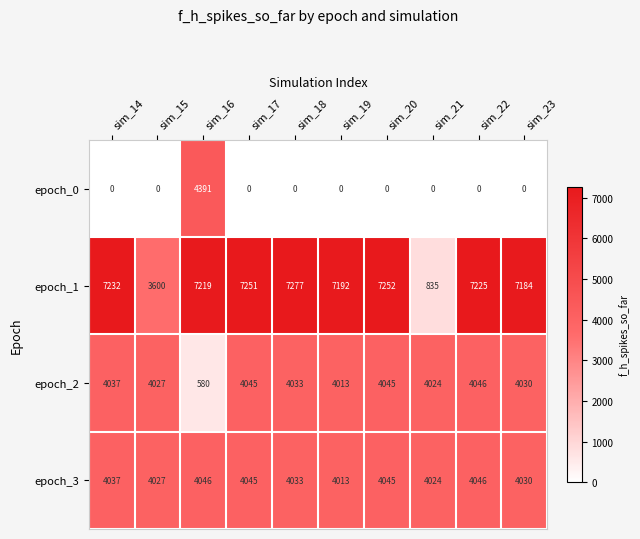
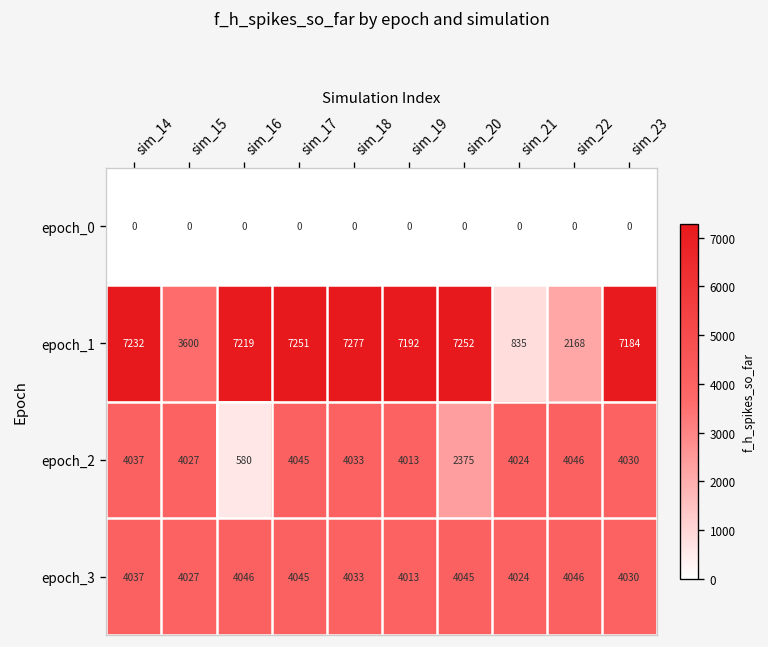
epoch_0, sim_16: 4391 -> 0
epoch_1, sim_22: 7225 -> 2168
epoch_2, sim_20: 4045 -> 2375
